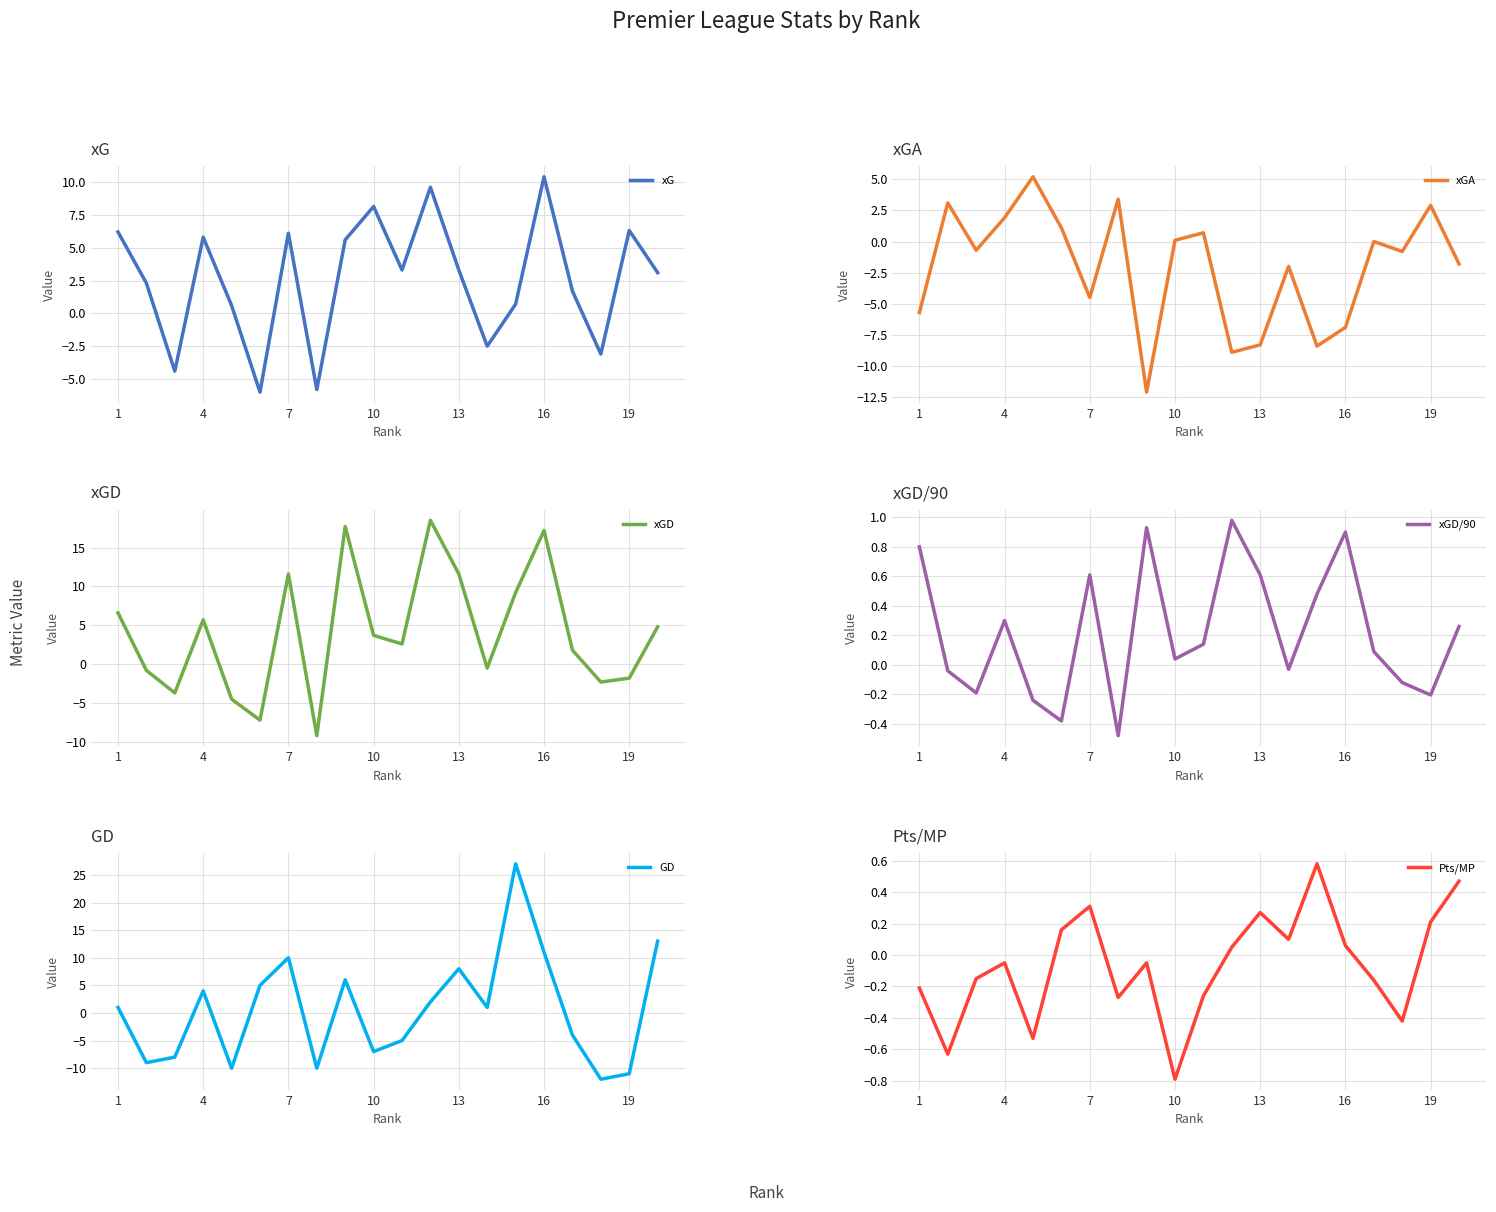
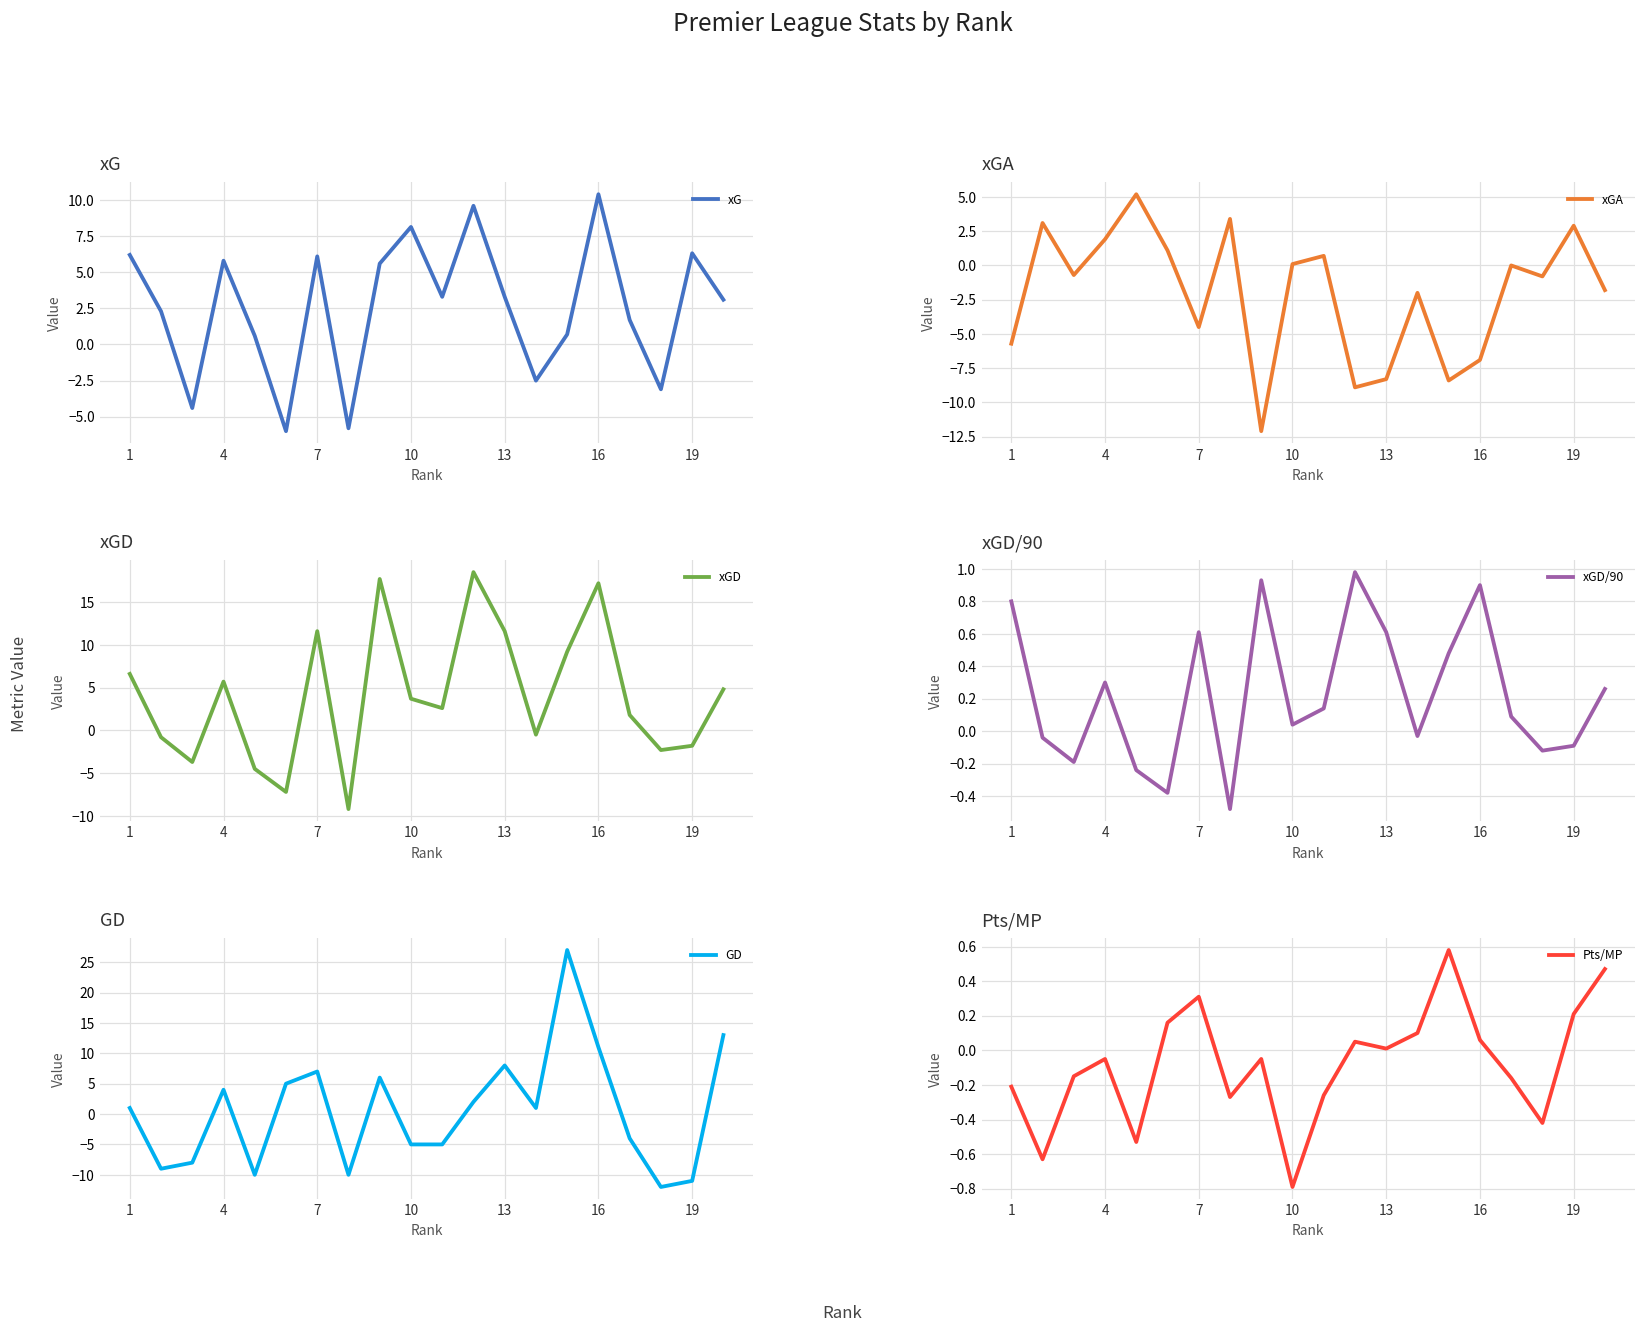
xGD/90, 19: -0.20 -> -0.09
GD, 7: 10 -> 7
GD, 10: -7 -> -5
Pts/MP, 13: 0.27 -> 0.01
